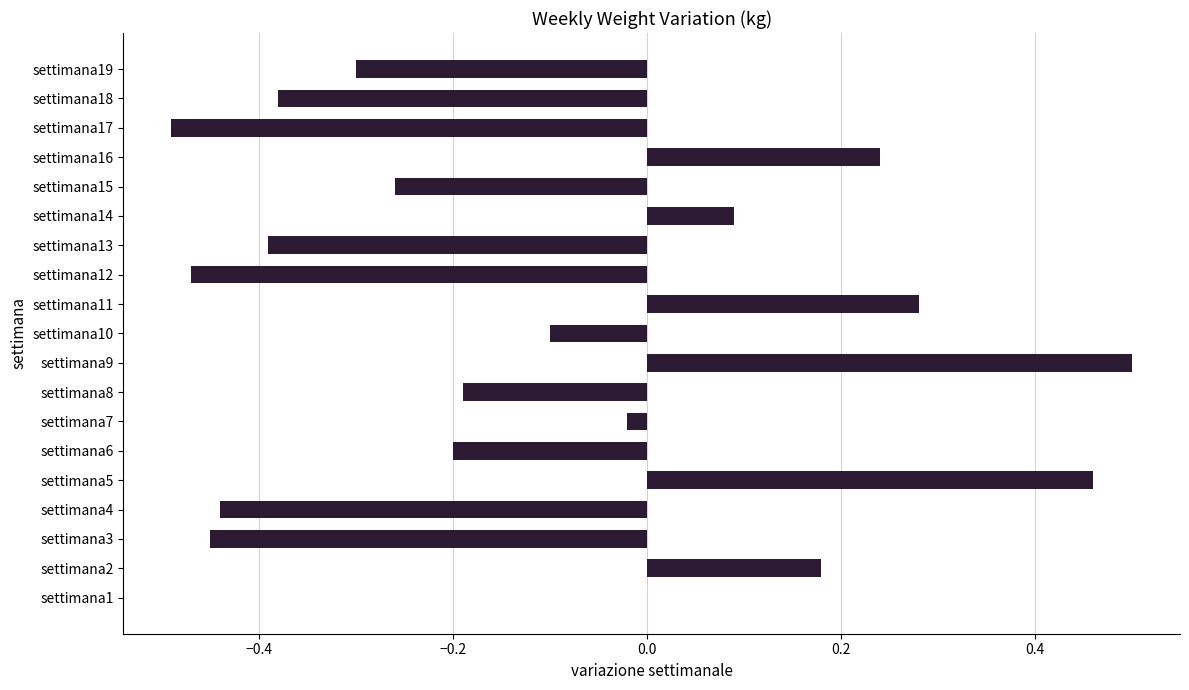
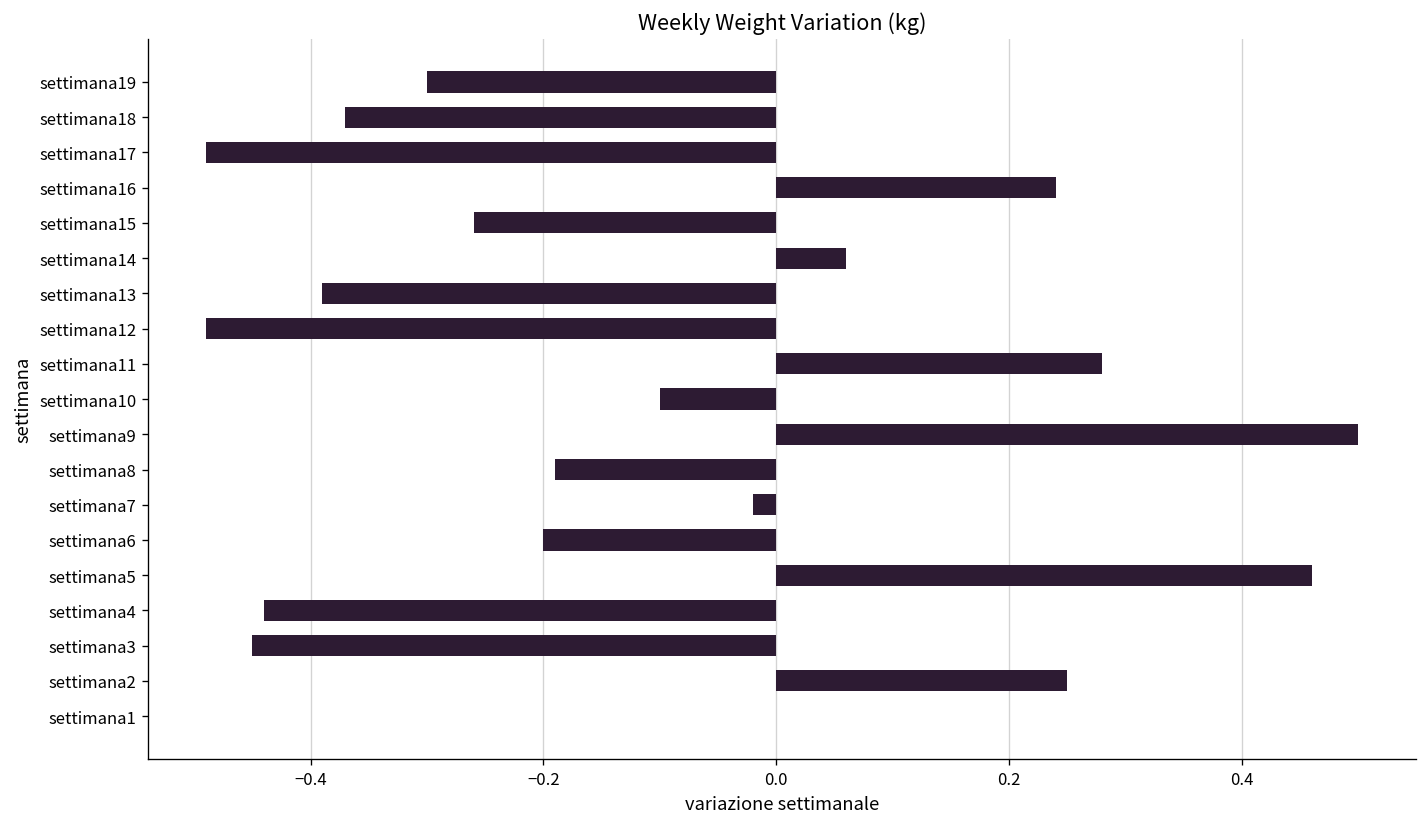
settimana18: -0.38 -> -0.37
settimana14: 0.09 -> 0.06
settimana12: -0.47 -> -0.49
settimana2: 0.18 -> 0.25
